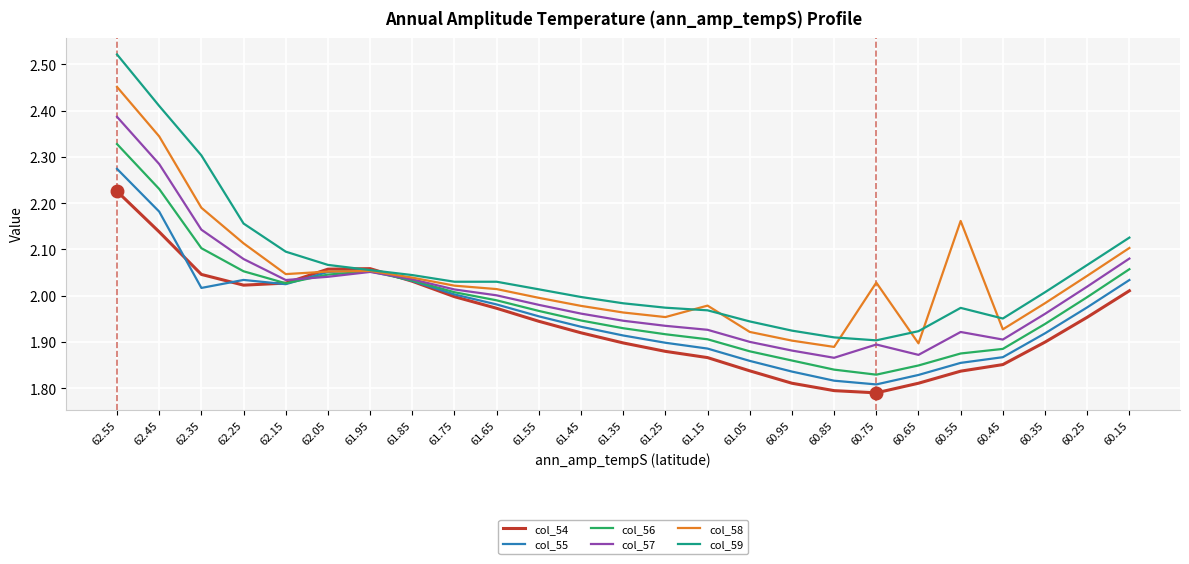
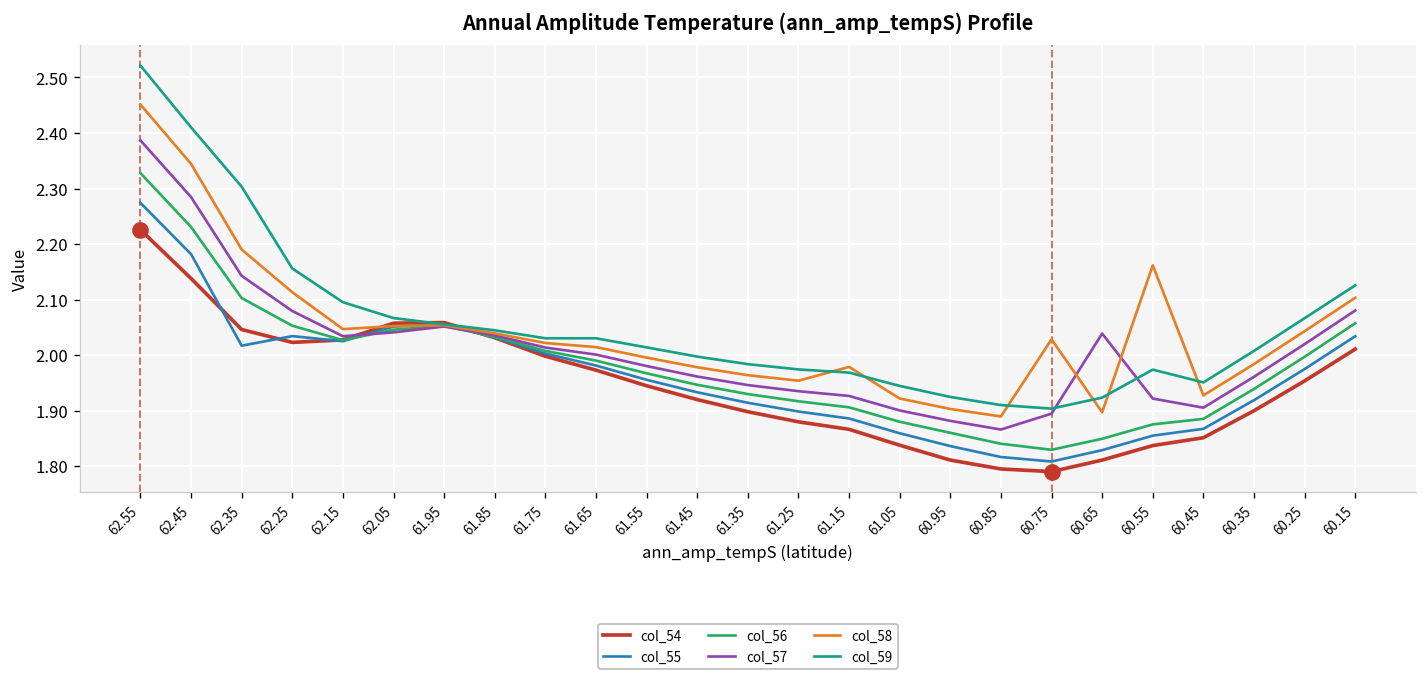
col_57, 60.65: 1.87 -> 2.04
